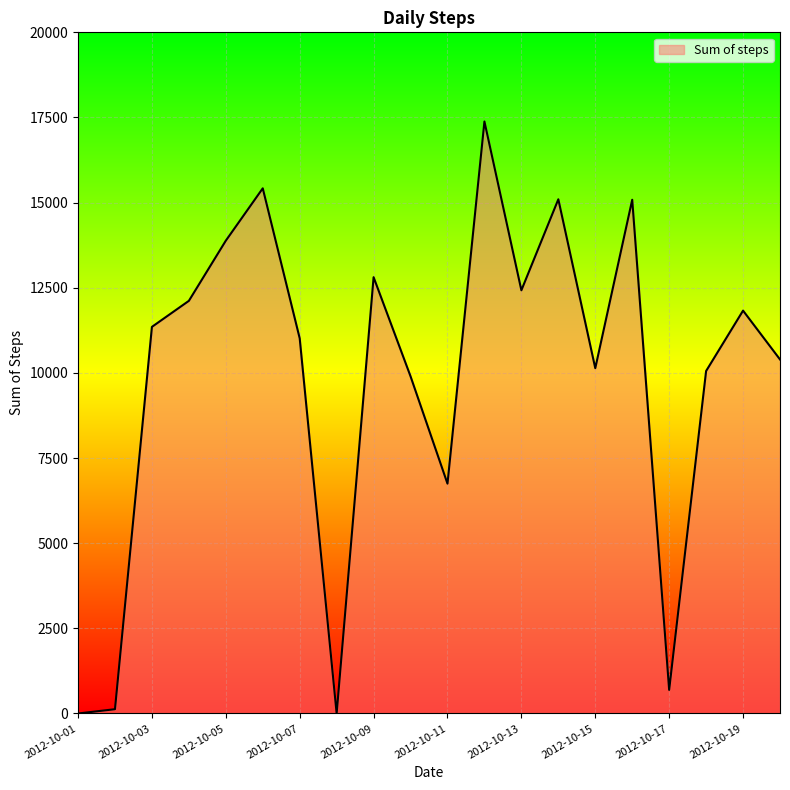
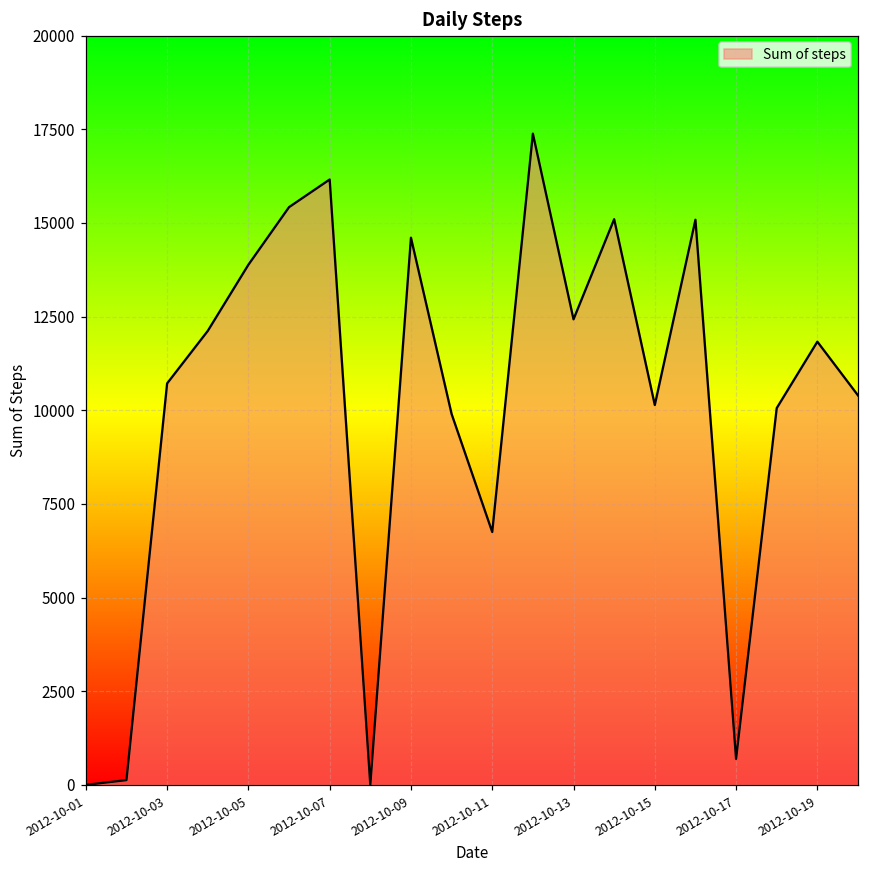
2012-10-03: 11400 -> 10700
2012-10-07: 11000 -> 16200
2012-10-09: 12800 -> 14600
